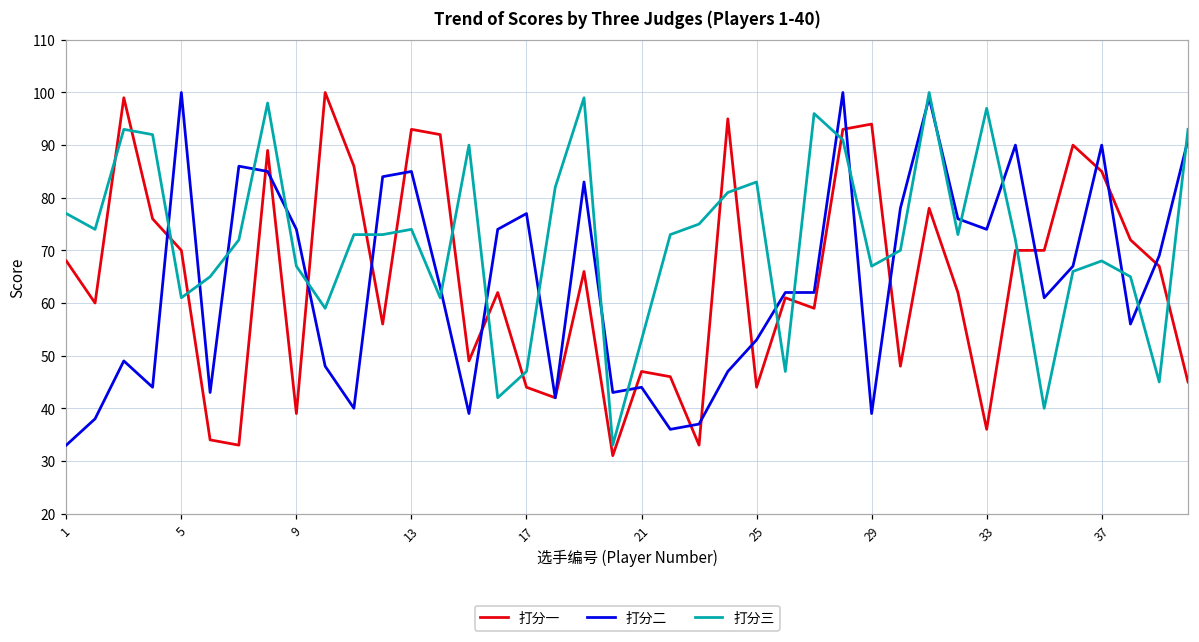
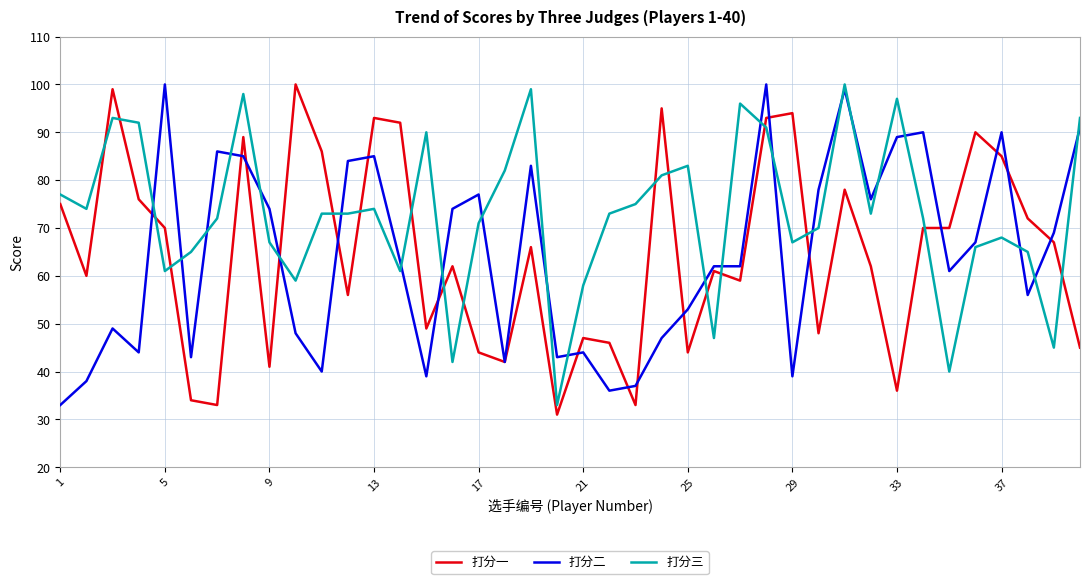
打分一, 1: 68 -> 75
打分一, 9: 39 -> 41
打分三, 17: 47 -> 71
打分三, 21: 53 -> 58
打分二, 33: 74 -> 89
